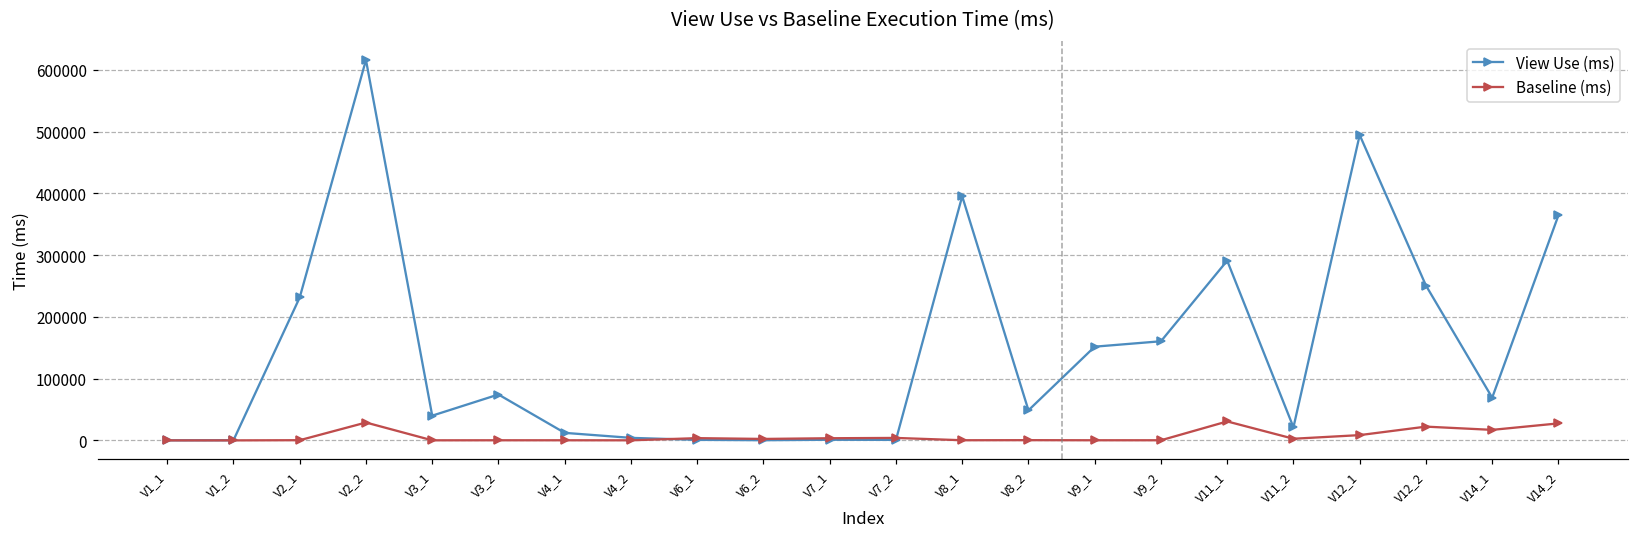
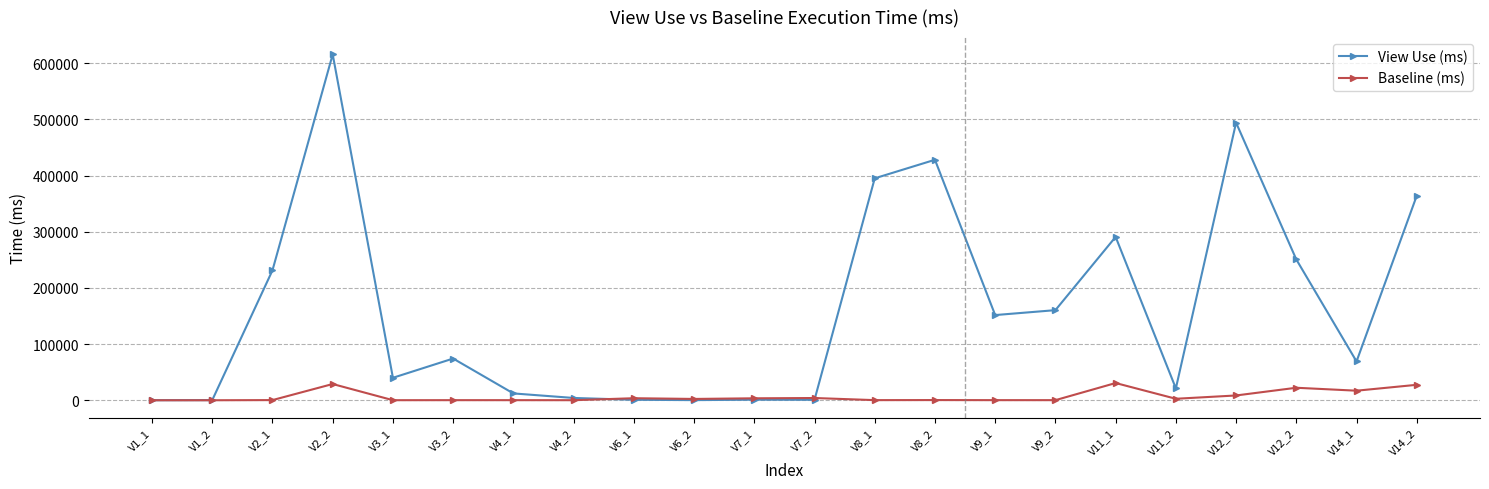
View Use (ms), V8_2: 50000 -> 430000
